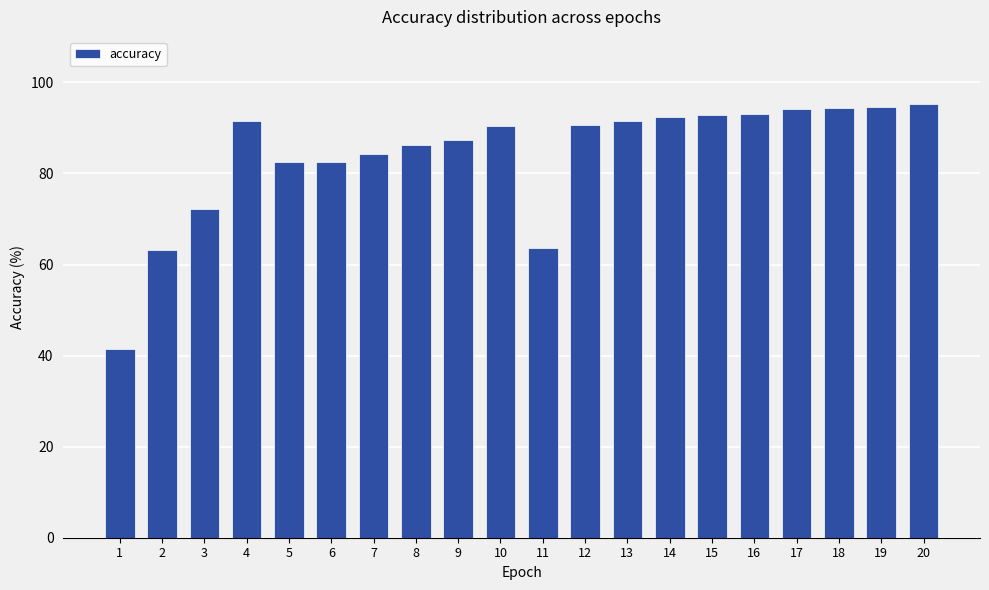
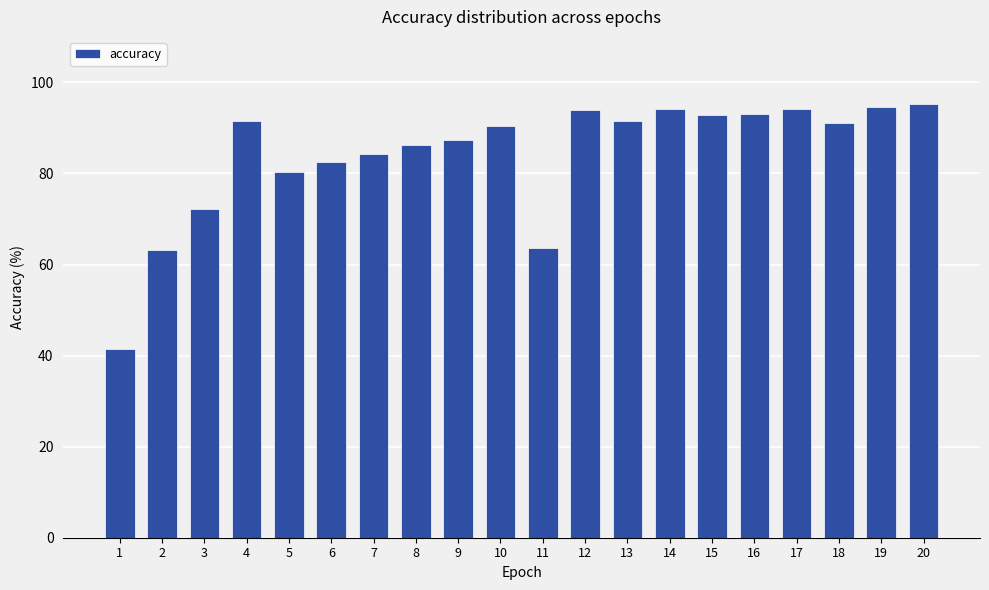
5: 82 -> 80
12: 91 -> 94
14: 92 -> 94
18: 94 -> 91
